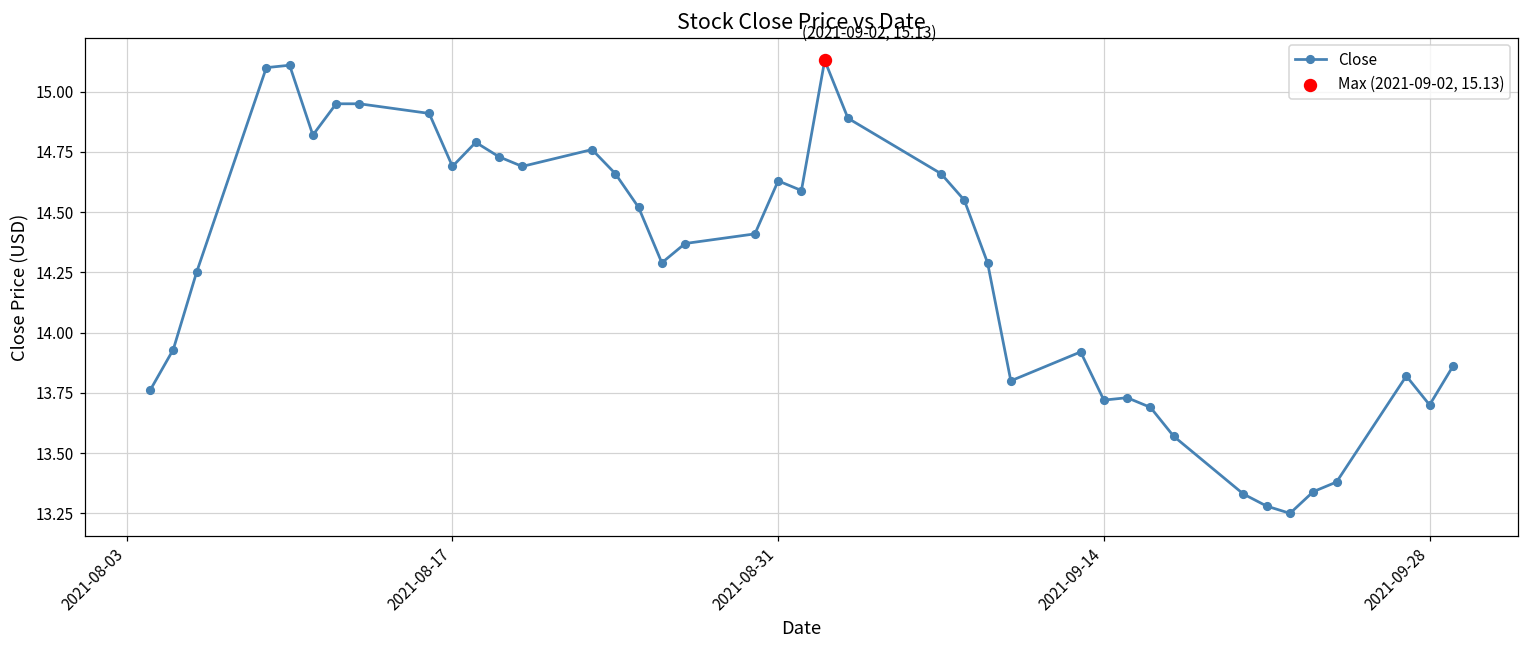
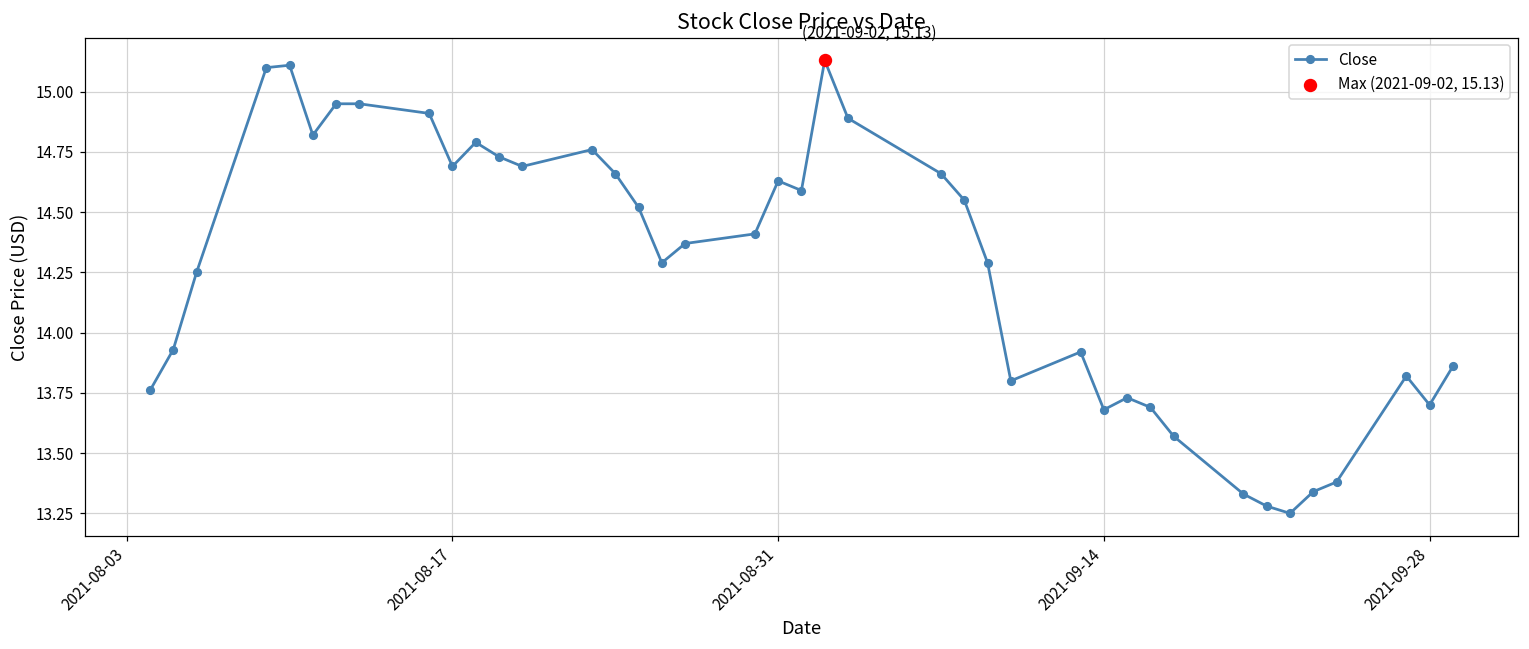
Close, 2021-09-14: 13.72 -> 13.68
